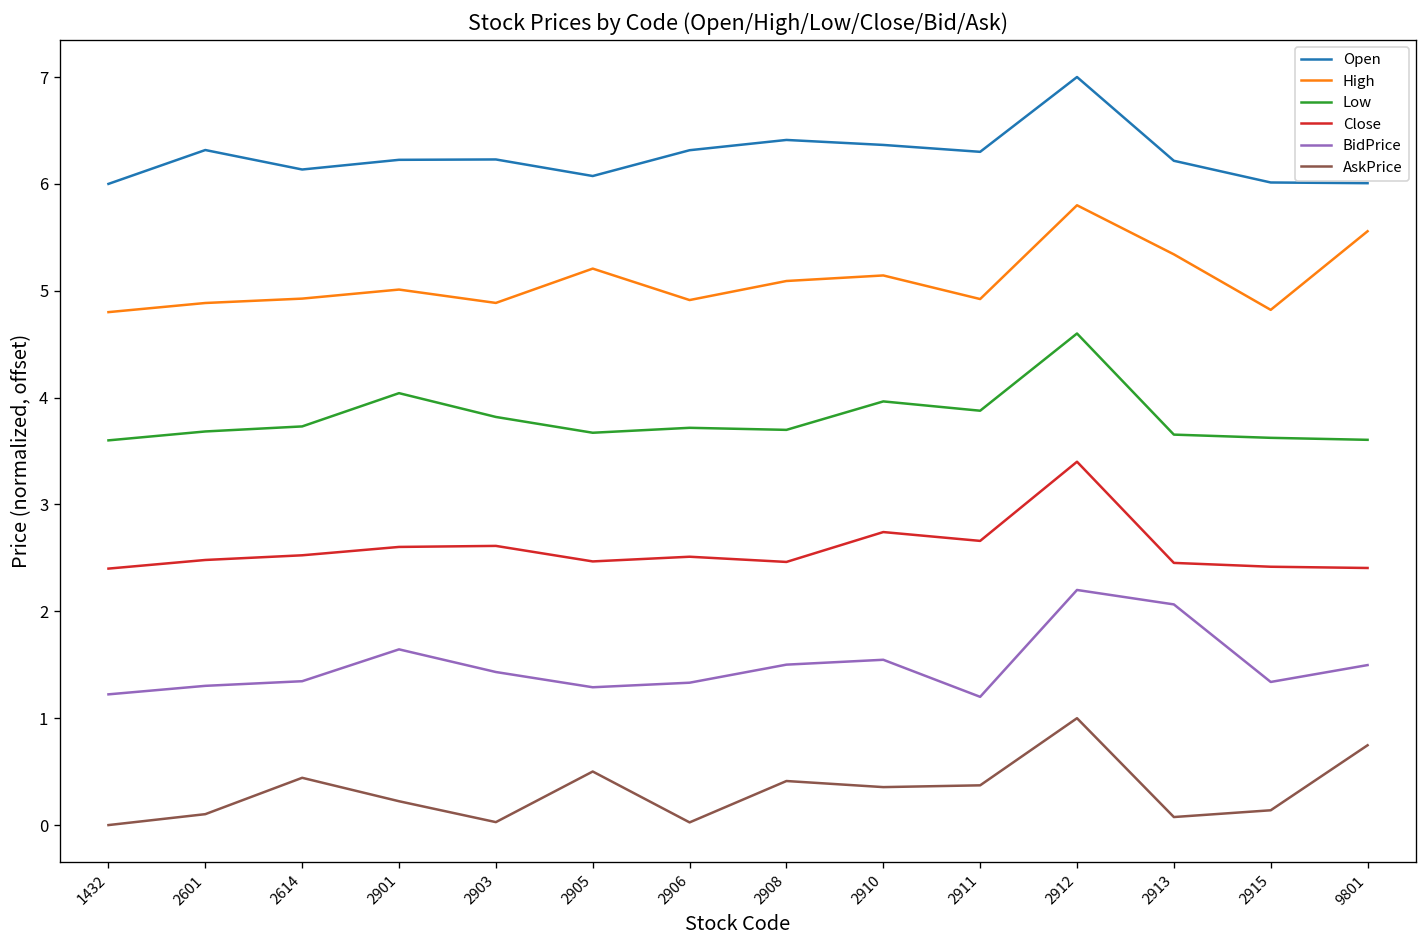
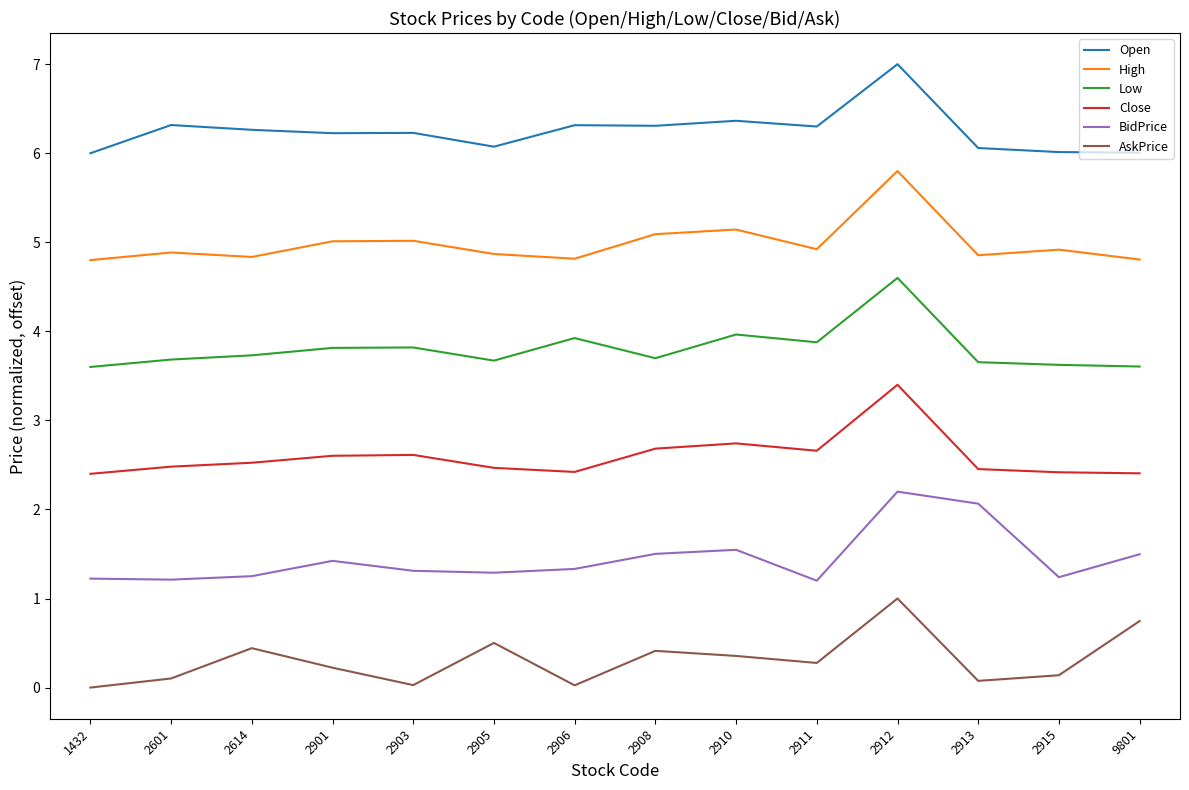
BidPrice, 2601: 1.3 -> 1.2
Open, 2614: 6.1 -> 6.3
High, 2614: 4.9 -> 4.8
BidPrice, 2614: 1.35 -> 1.25
Low, 2901: 4.0 -> 3.8
BidPrice, 2901: 1.6 -> 1.4
High, 2903: 4.9 -> 5.0
BidPrice, 2903: 1.4 -> 1.3
High, 2905: 5.2 -> 4.9
High, 2906: 4.9 -> 4.8
Low, 2906: 3.7 -> 3.9
Close, 2906: 2.5 -> 2.4
Open, 2908: 6.4 -> 6.3
Close, 2908: 2.5 -> 2.7
AskPrice, 2911: 0.4 -> 0.3
Open, 2913: 6.2 -> 6.1
High, 2913: 5.3 -> 4.9
High, 2915: 4.8 -> 4.9
BidPrice, 2915: 1.3 -> 1.2
High, 9801: 5.6 -> 4.8
